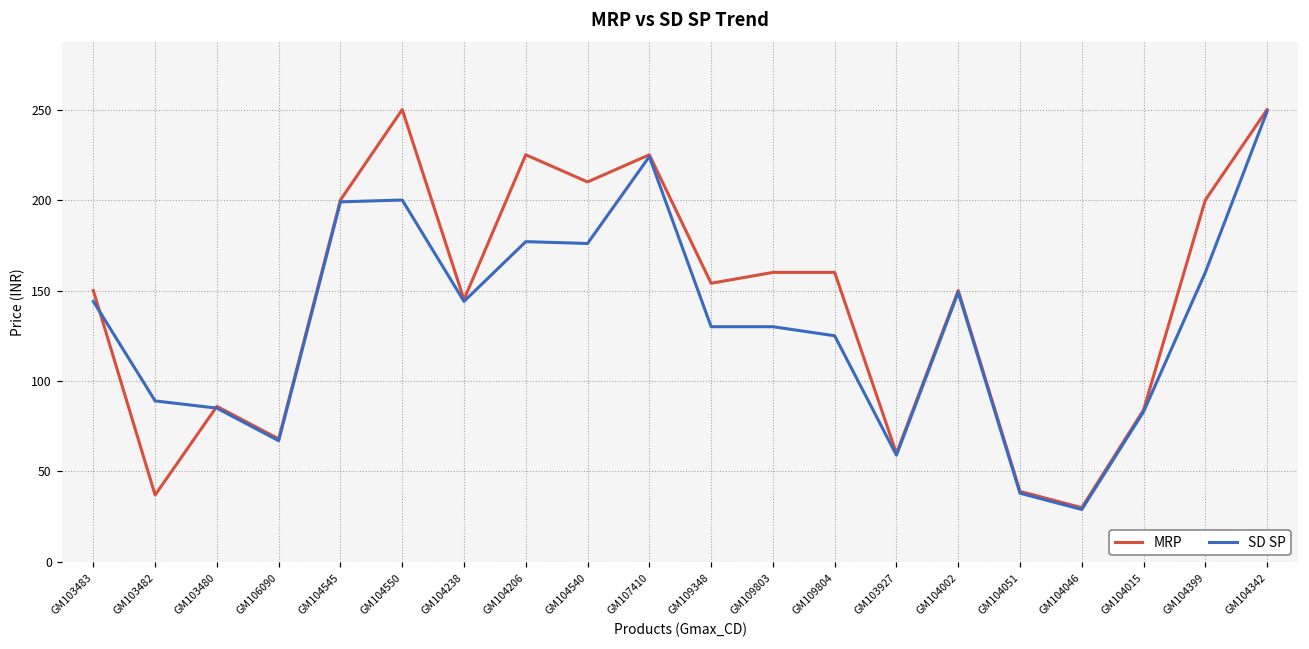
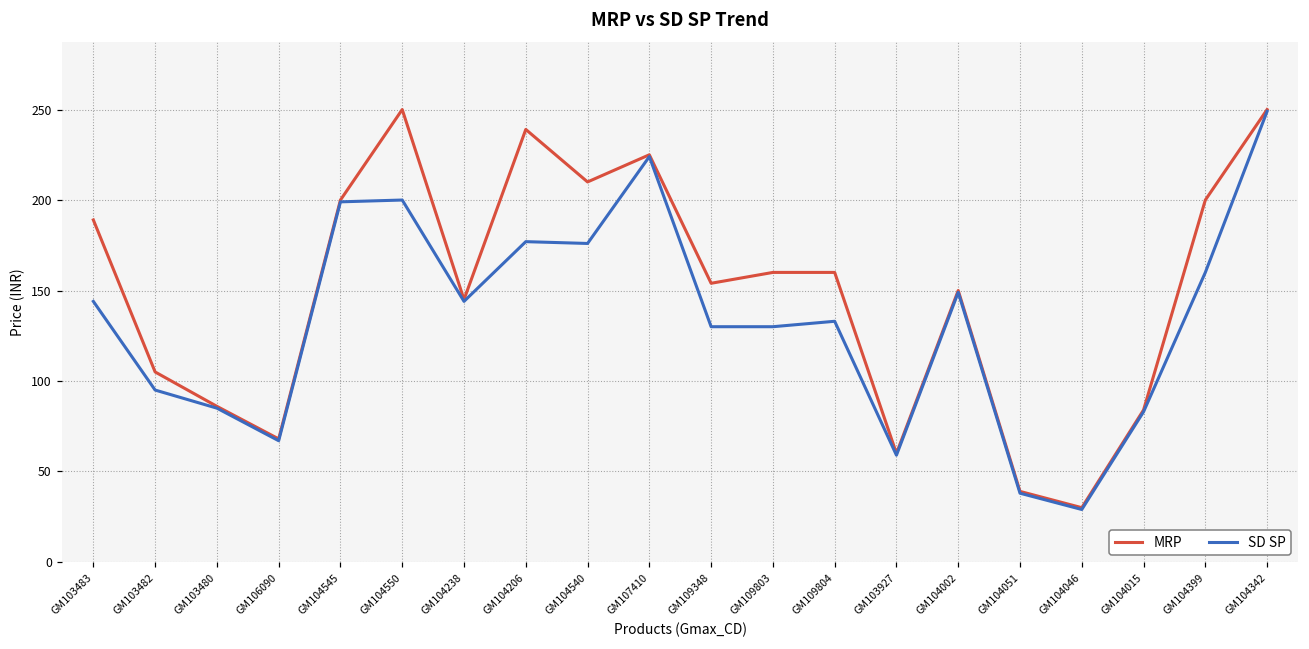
MRP, GM103483: 150 -> 189
MRP, GM103482: 37 -> 105
SD SP, GM103482: 89 -> 95
MRP, GM104206: 225 -> 239
SD SP, GM109804: 125 -> 133
